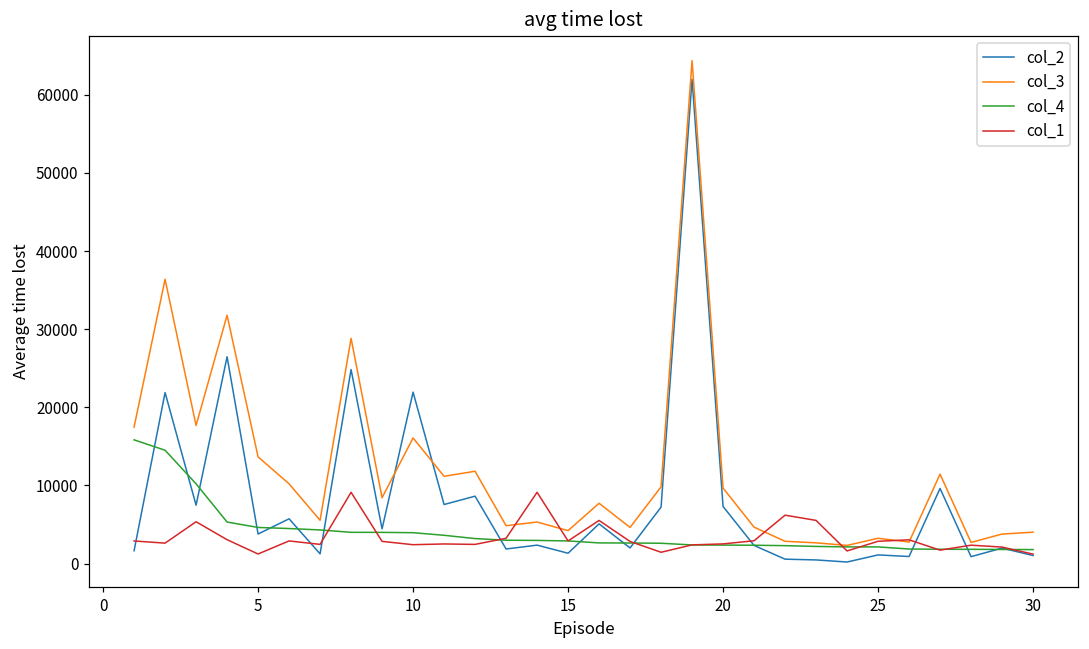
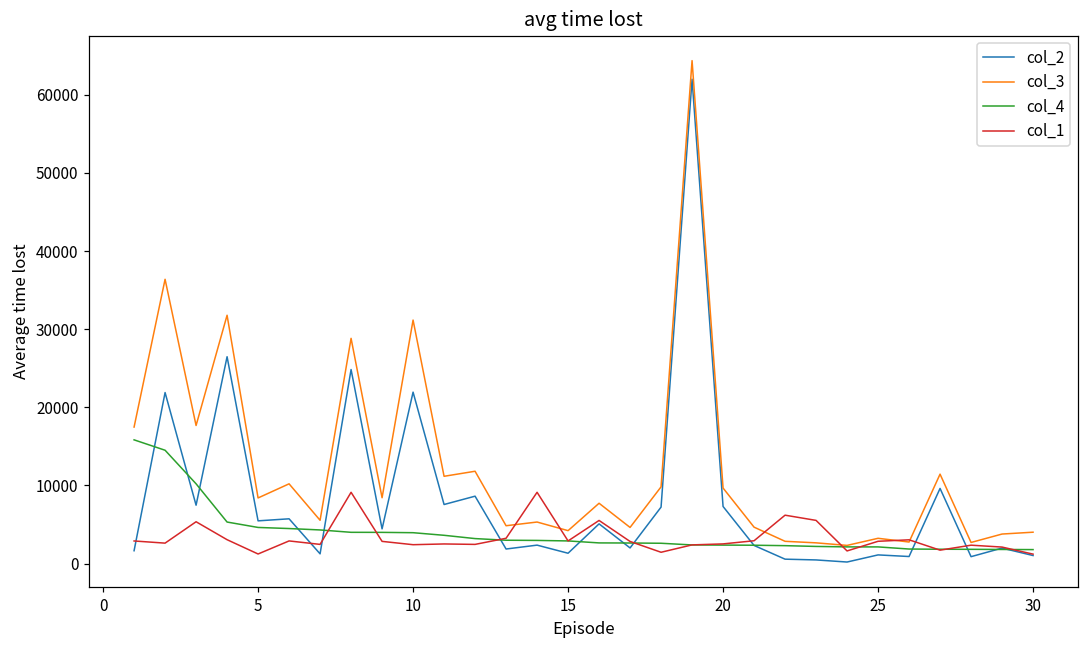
col_2, 5: 4000 -> 5000
col_3, 5: 14000 -> 8000
col_3, 10: 16000 -> 31000
